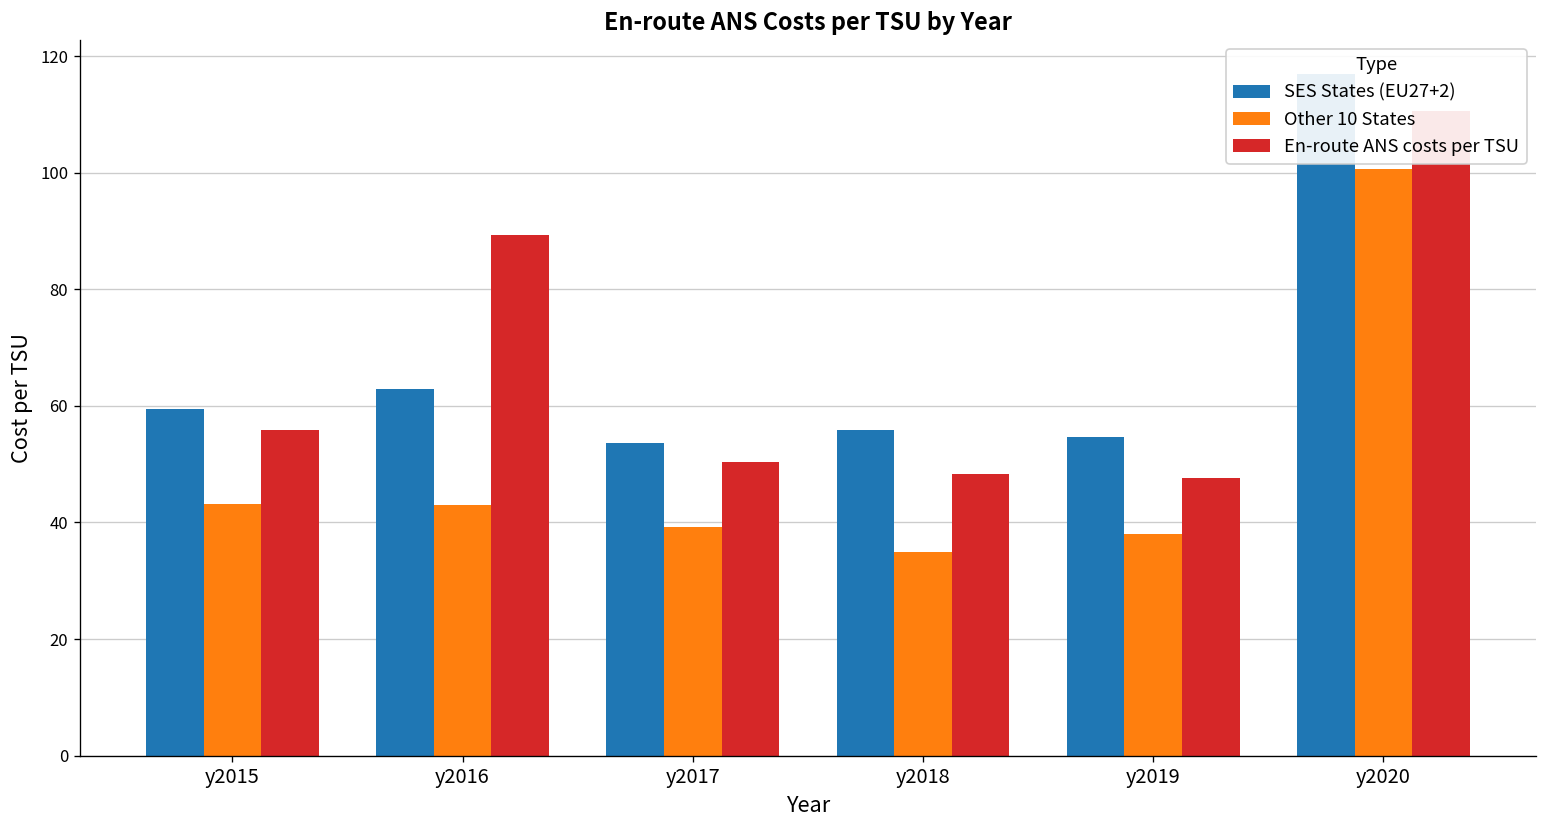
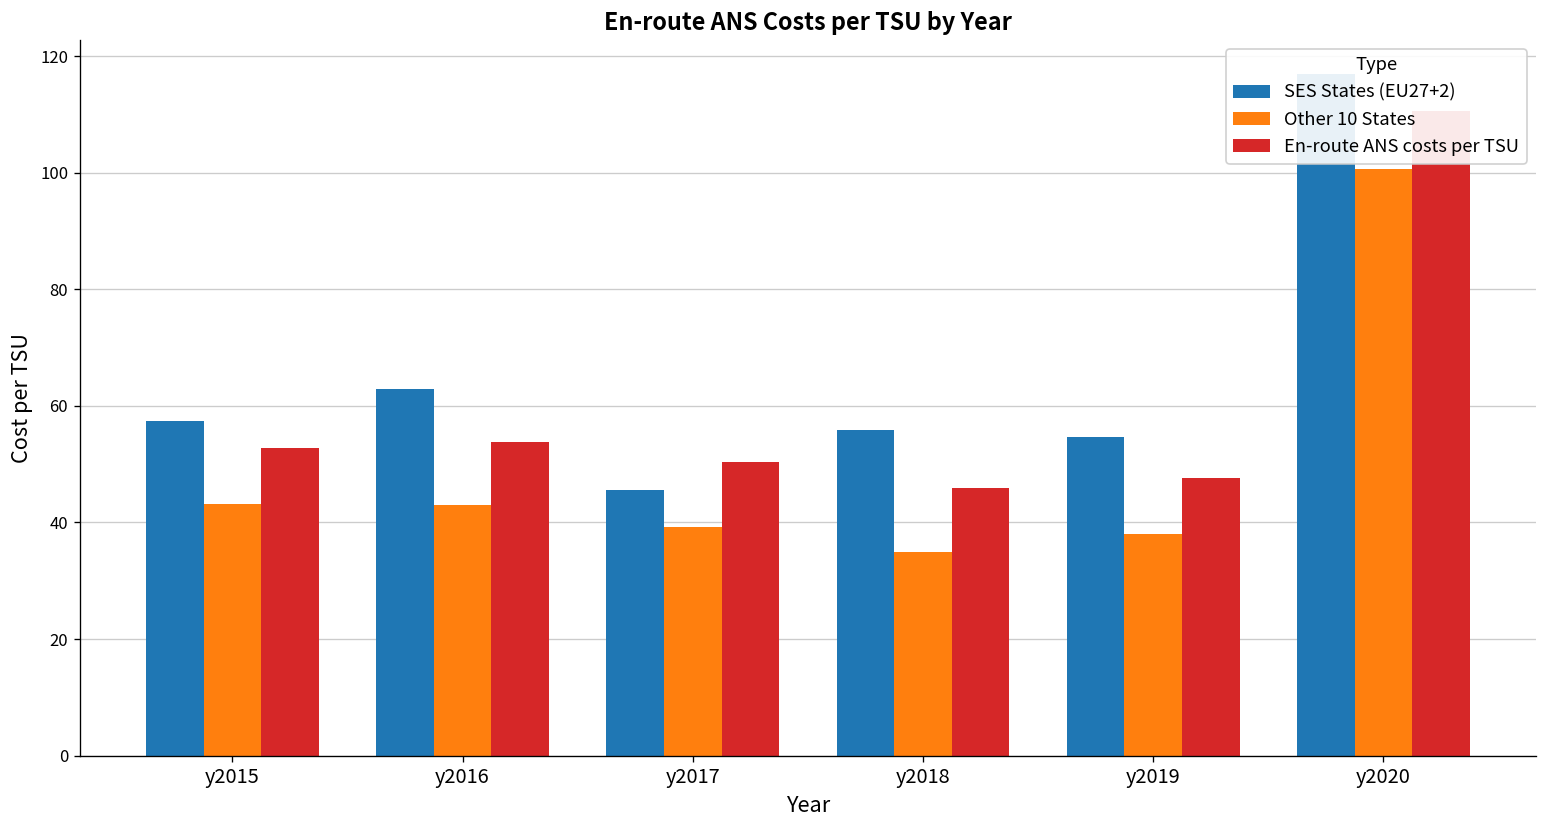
SES States (EU27+2), y2015: 59 -> 57
En-route ANS costs per TSU, y2015: 56 -> 53
En-route ANS costs per TSU, y2016: 89 -> 54
SES States (EU27+2), y2017: 54 -> 46
En-route ANS costs per TSU, y2018: 48 -> 46
